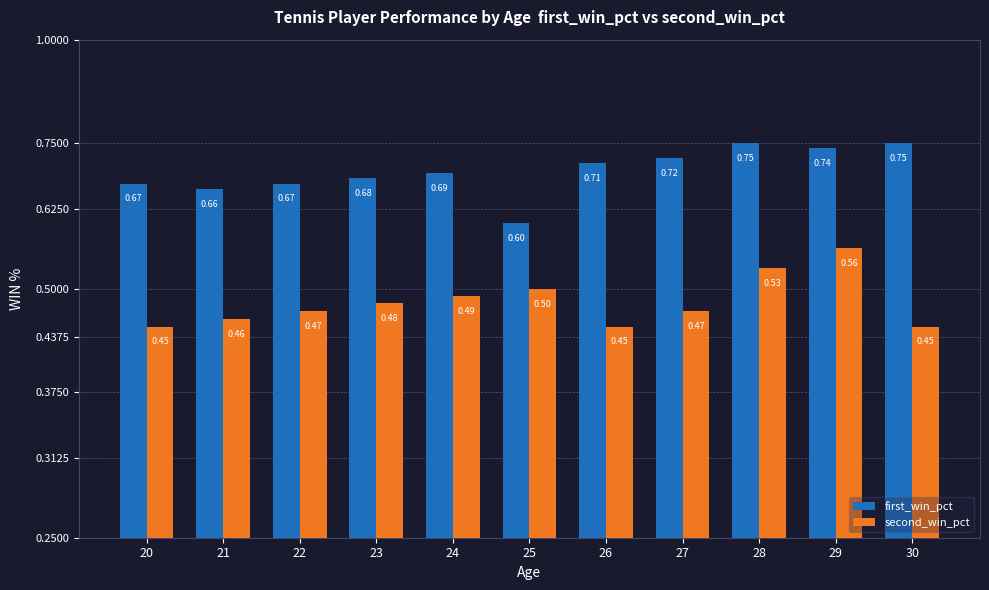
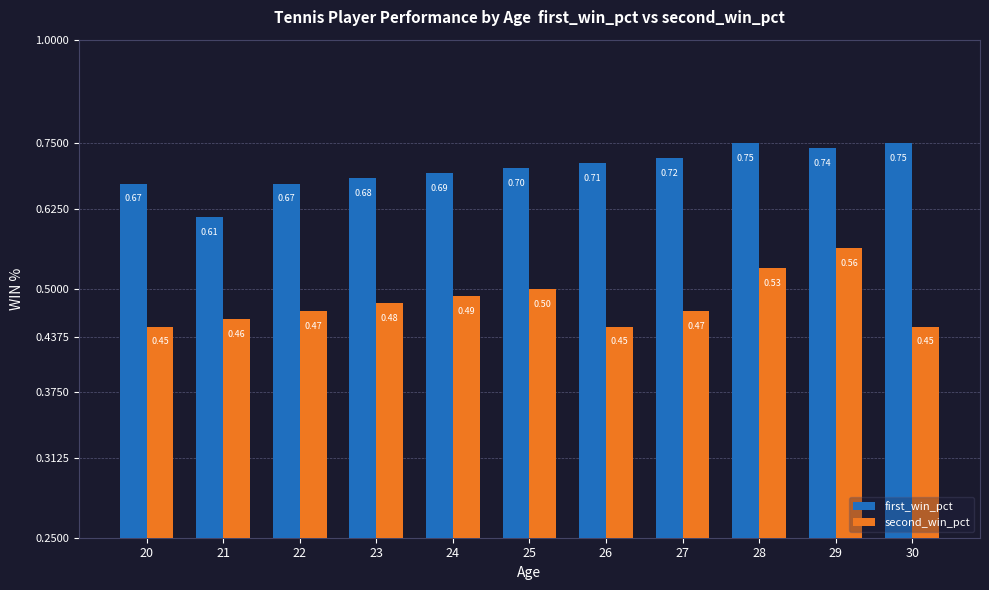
first_win_pct, 21: 0.66 -> 0.61
first_win_pct, 25: 0.60 -> 0.70
